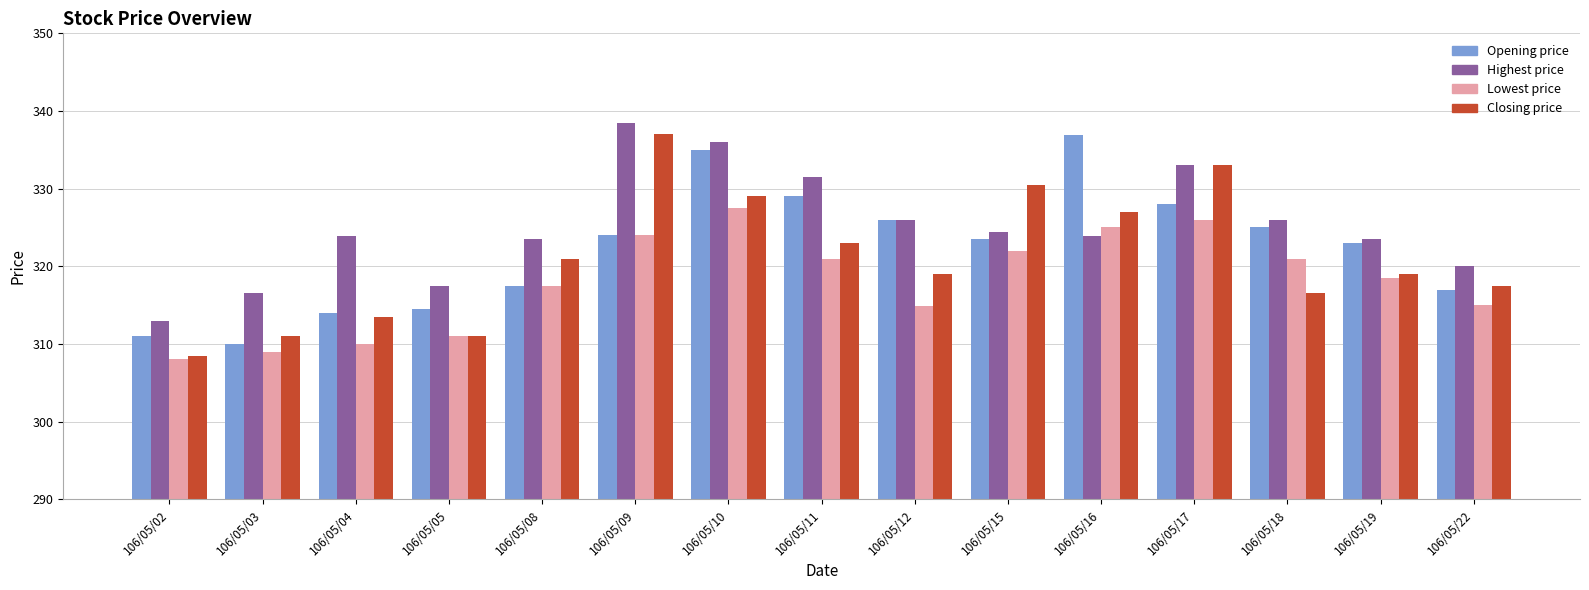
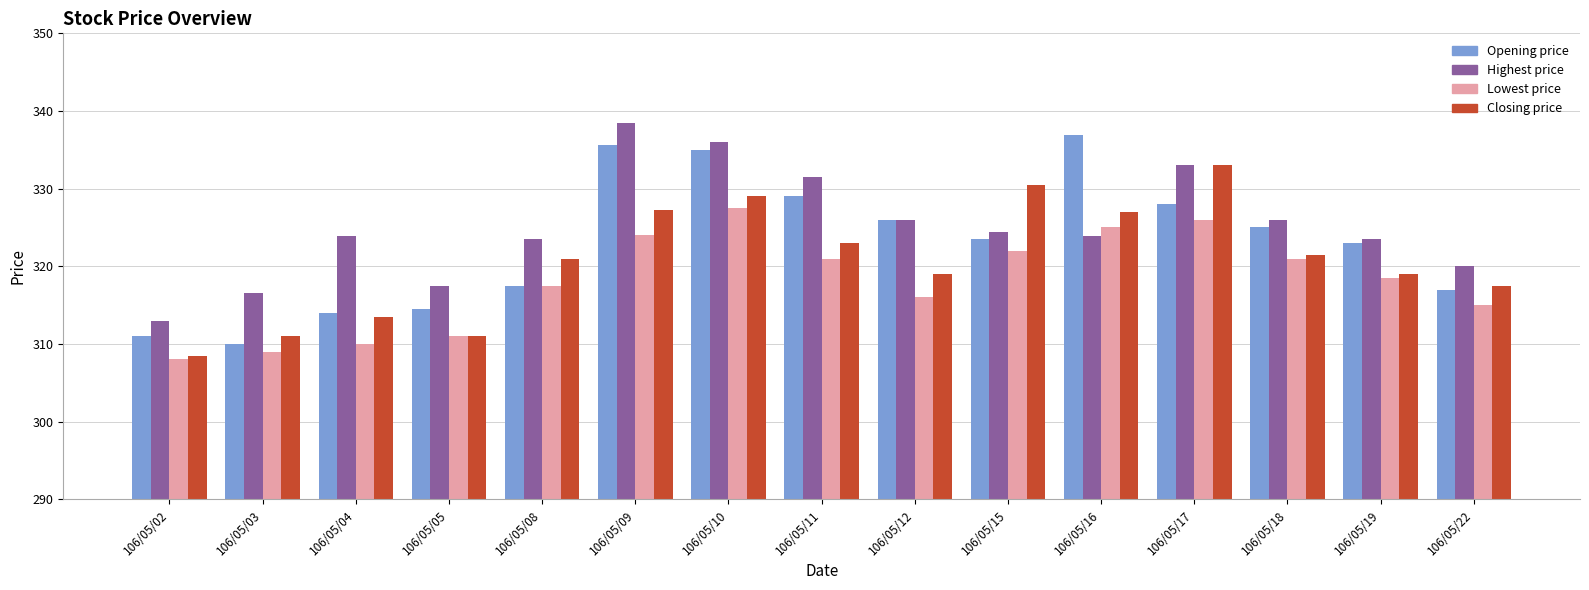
Opening price, 106/05/09: 324 -> 336
Closing price, 106/05/09: 337 -> 327
Lowest price, 106/05/12: 315 -> 316
Closing price, 106/05/18: 317 -> 322
